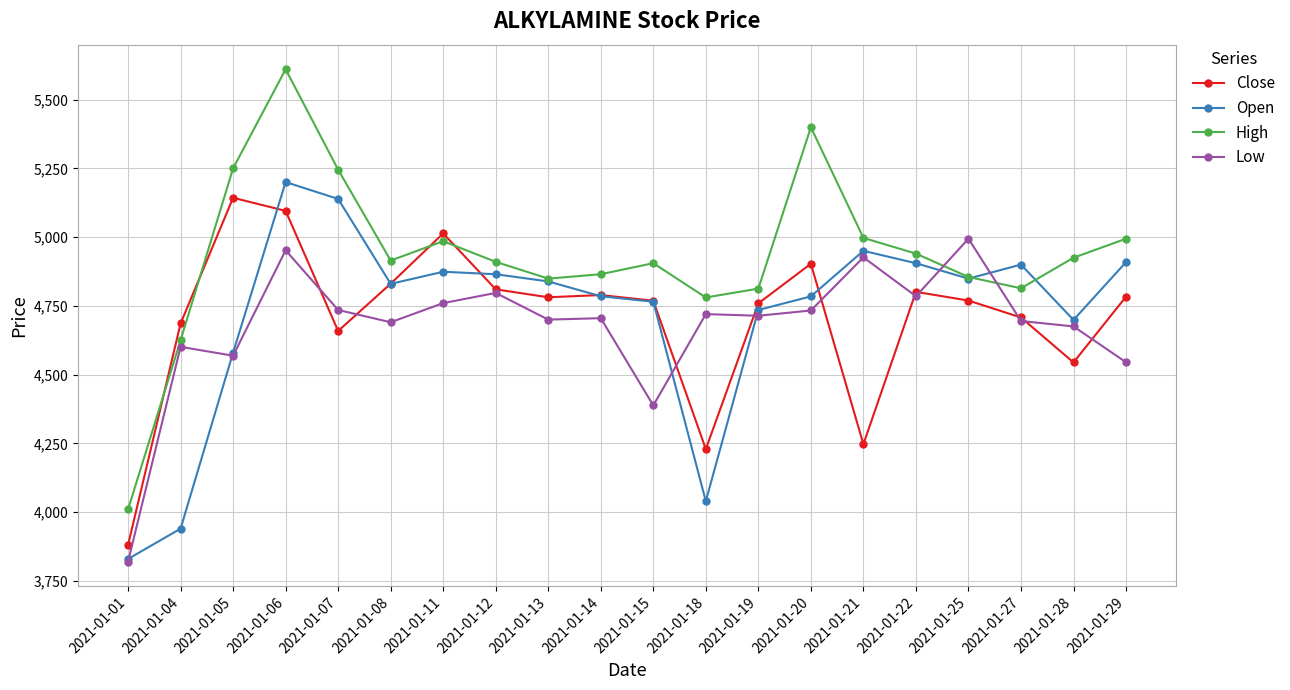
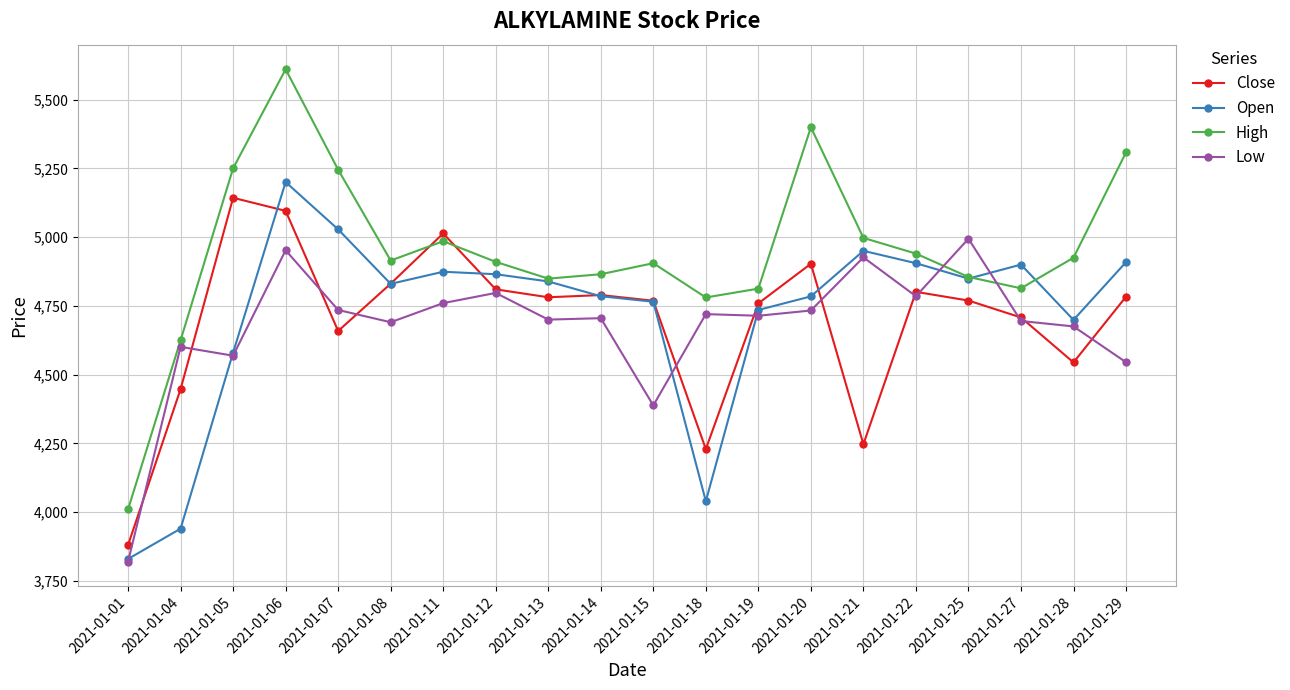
Close, 2021-01-04: 4,690 -> 4,450
Open, 2021-01-07: 5,140 -> 5,030
High, 2021-01-29: 4,990 -> 5,310
